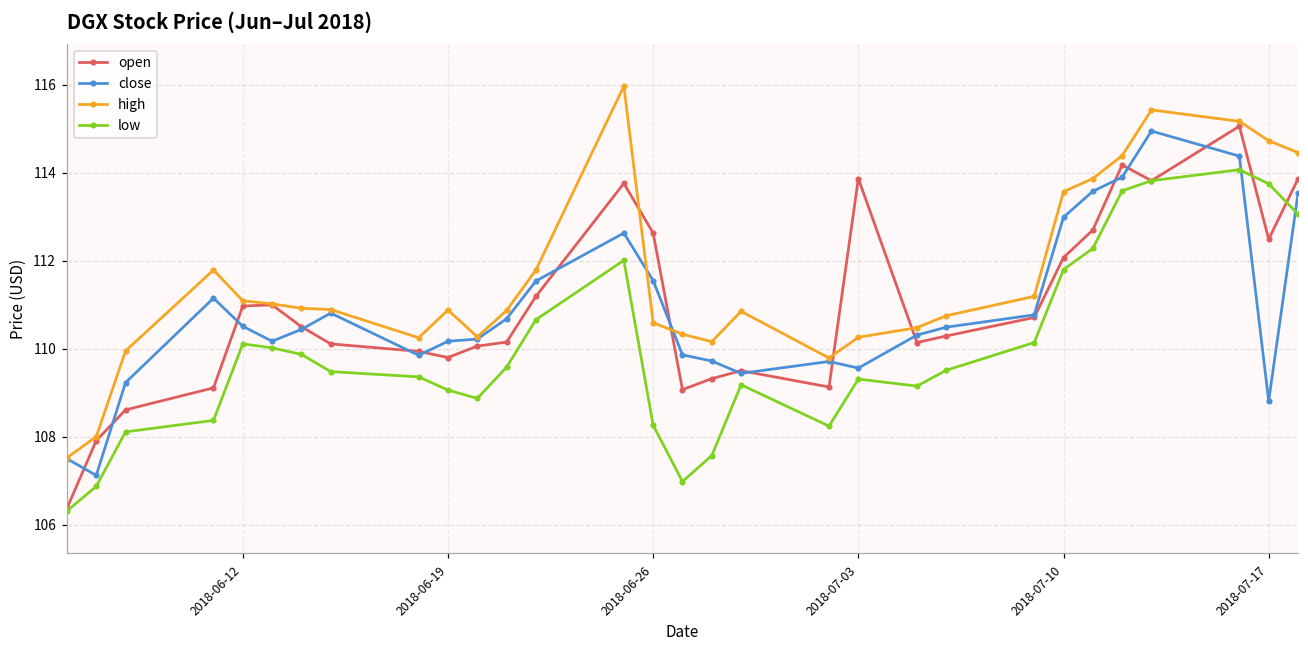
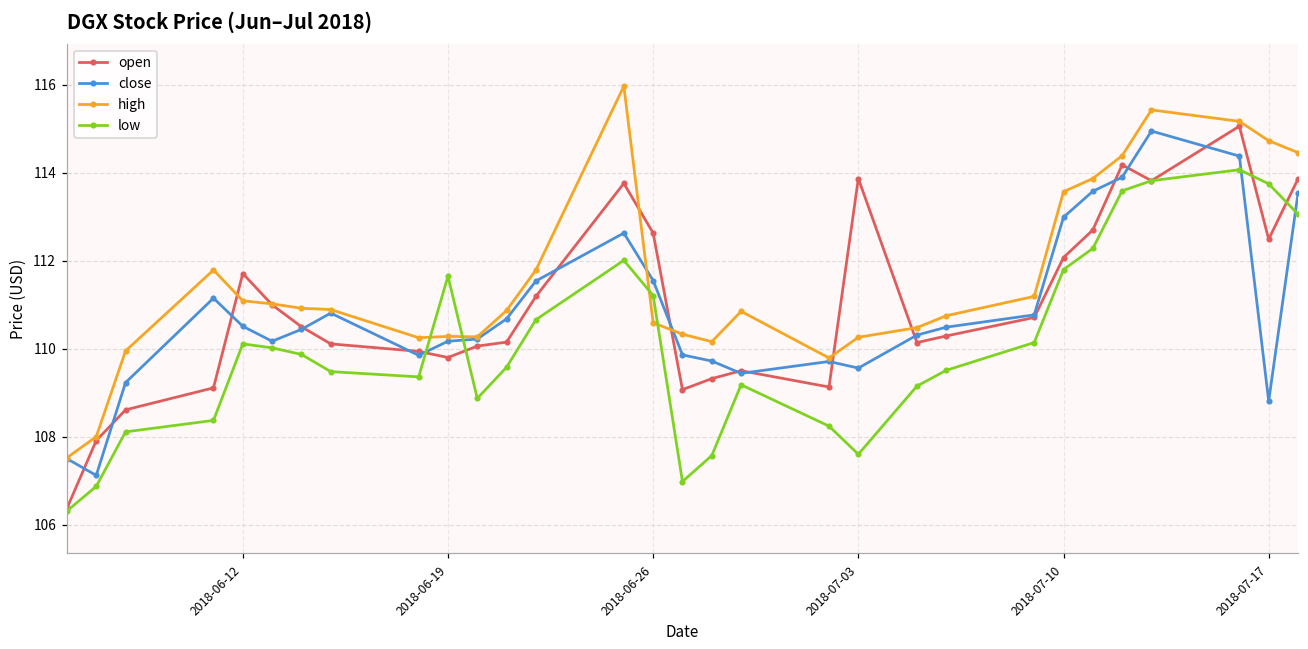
open, 2018-06-12: 111.0 -> 111.7
high, 2018-06-19: 110.9 -> 110.3
low, 2018-06-19: 109.1 -> 111.7
low, 2018-06-26: 108.3 -> 111.2
low, 2018-07-03: 109.3 -> 107.6
